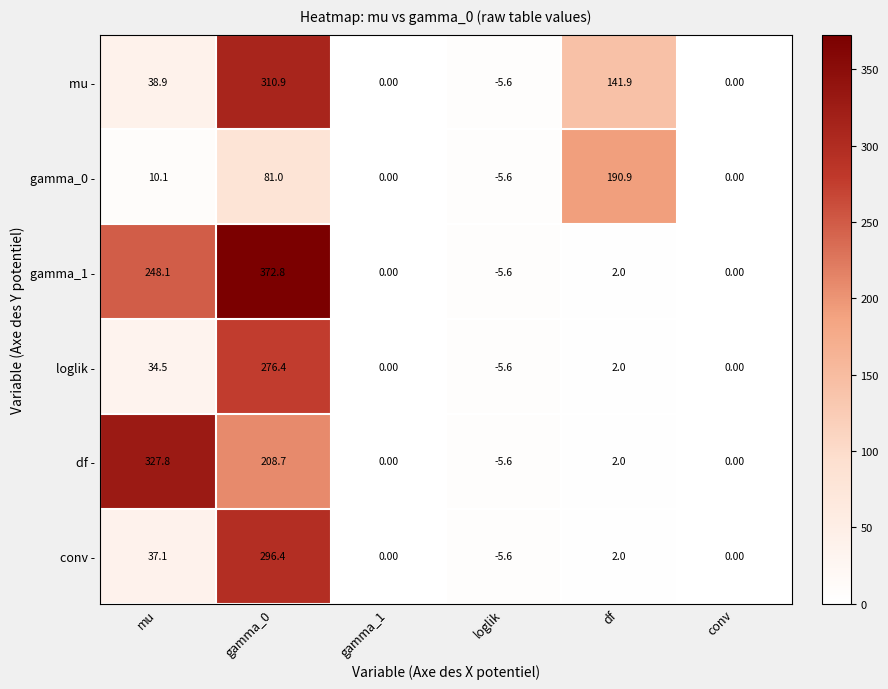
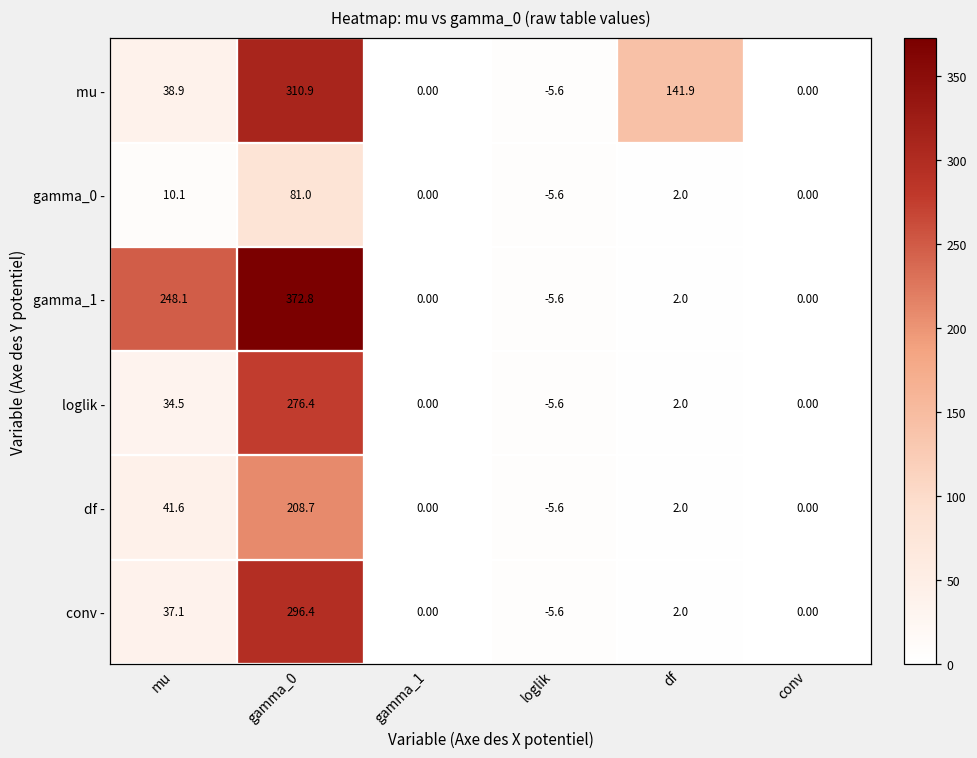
gamma_0 -, df: 190.9 -> 2.0
df -, mu: 327.8 -> 41.6
